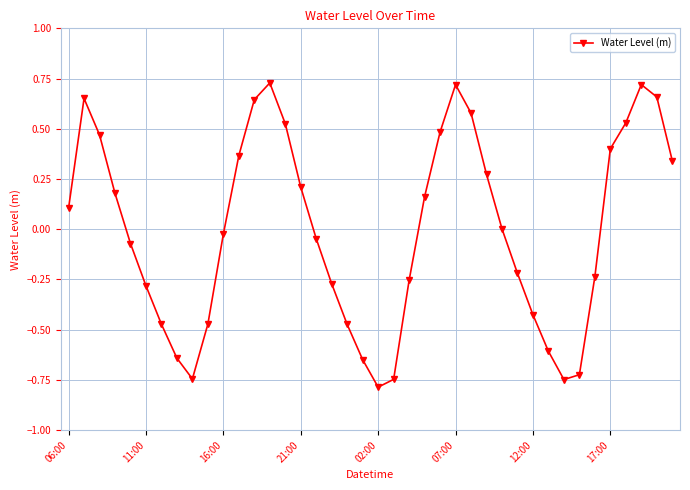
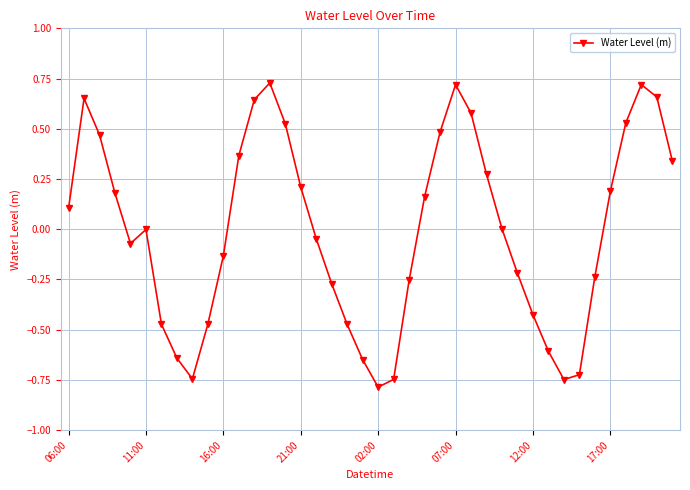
11:00: -0.28 -> 0.00
16:00: -0.02 -> -0.13
17:00: 0.40 -> 0.19
